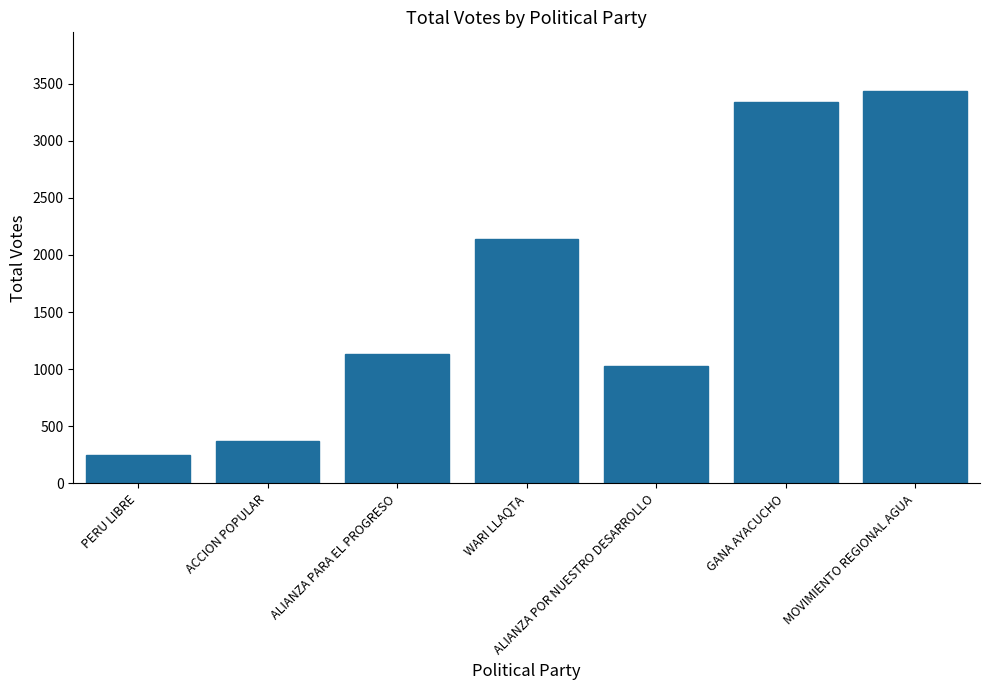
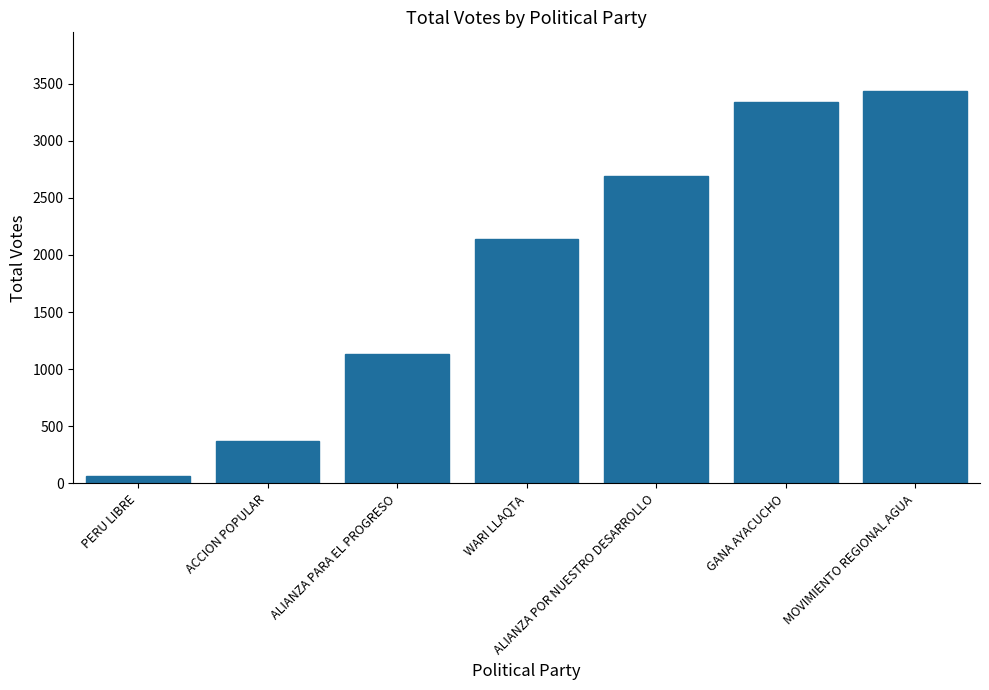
PERU LIBRE: 250 -> 60
ALIANZA POR NUESTRO DESARROLLO: 1030 -> 2690
